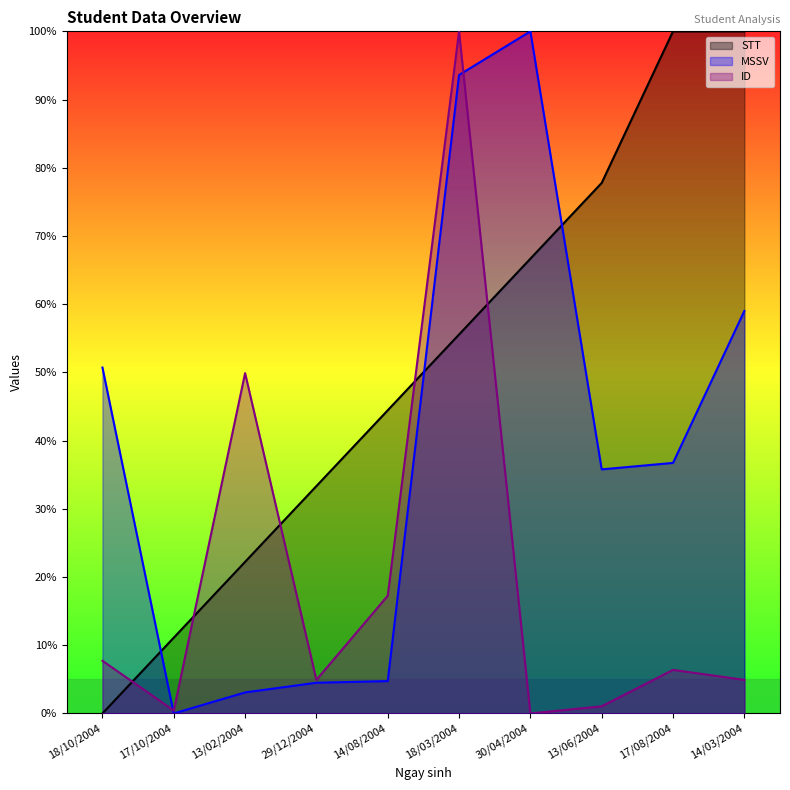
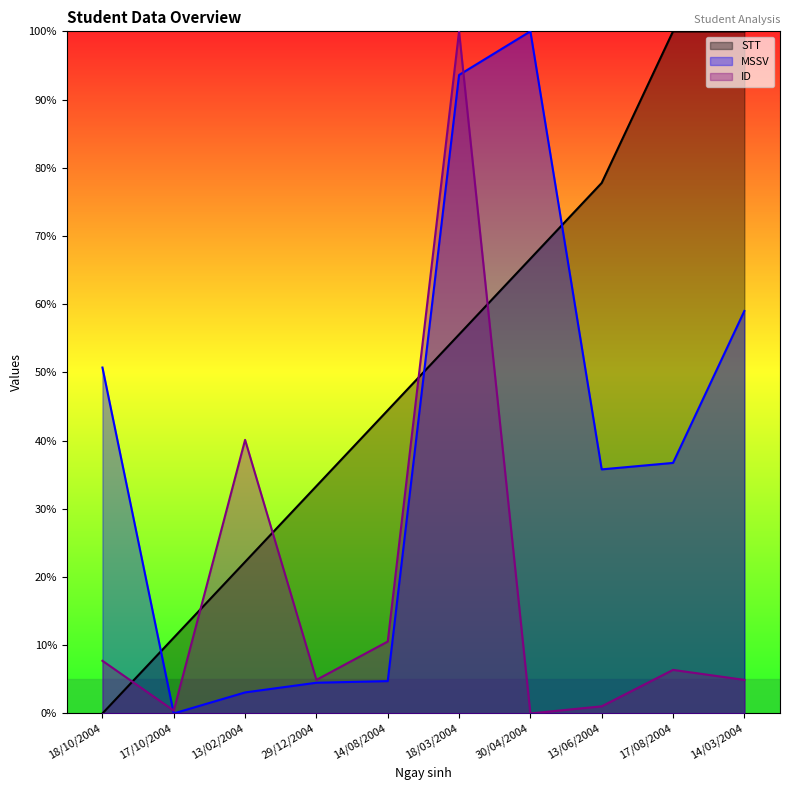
ID, 13/02/2004: 50% -> 40%
ID, 14/08/2004: 17% -> 11%
